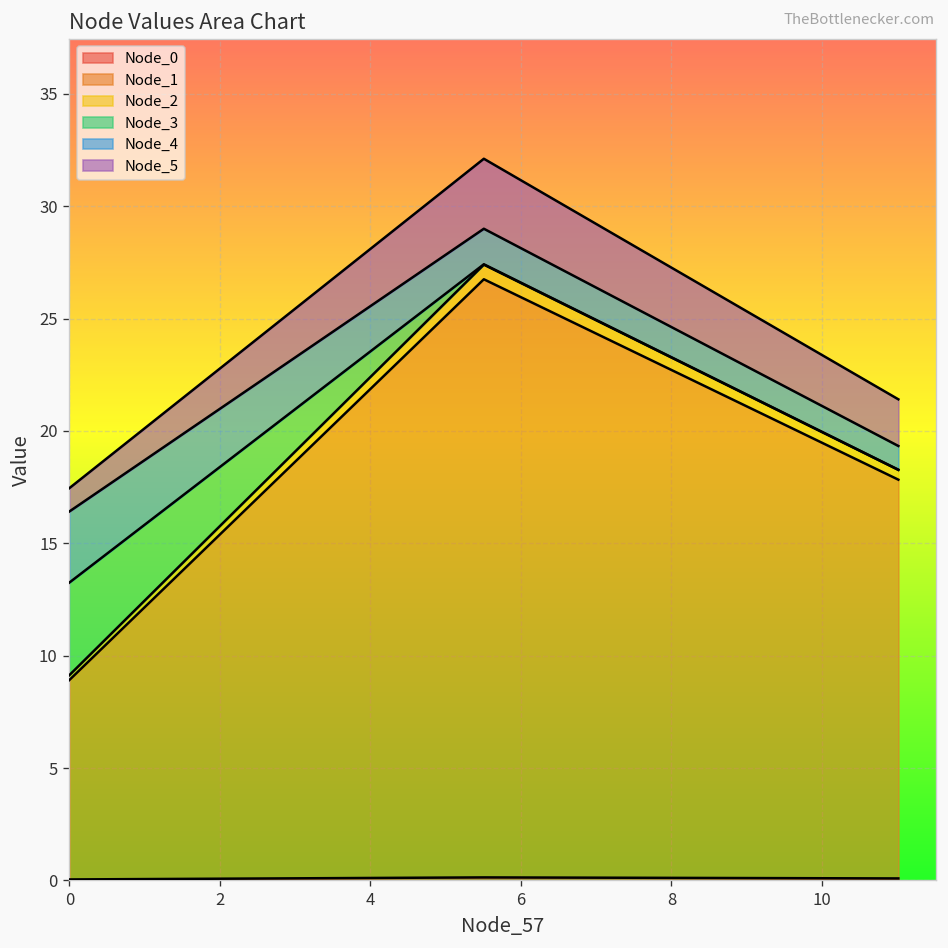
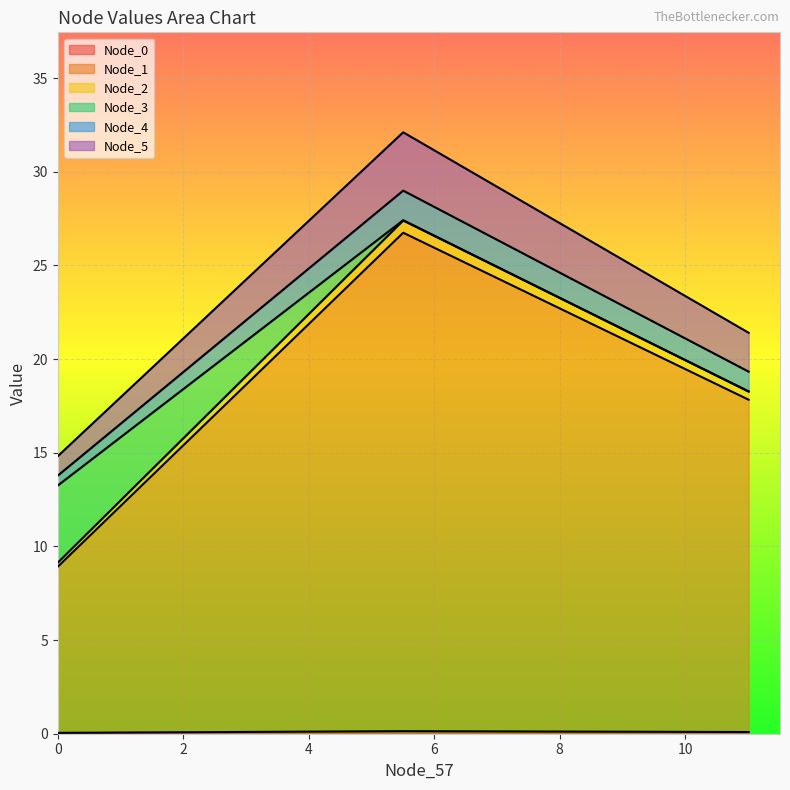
Node_4, 0: 3.2 -> 0.5
